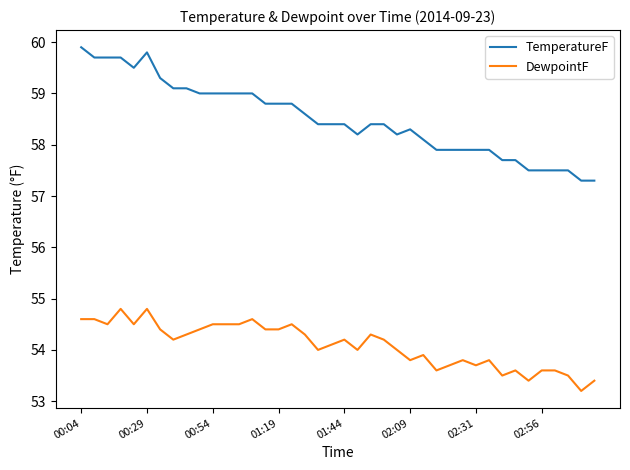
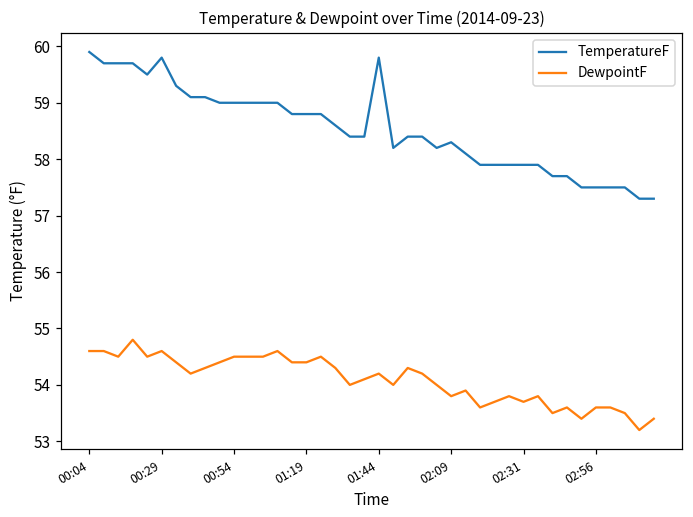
DewpointF, 00:29: 54.8 -> 54.6
TemperatureF, 01:44: 58.4 -> 59.8
